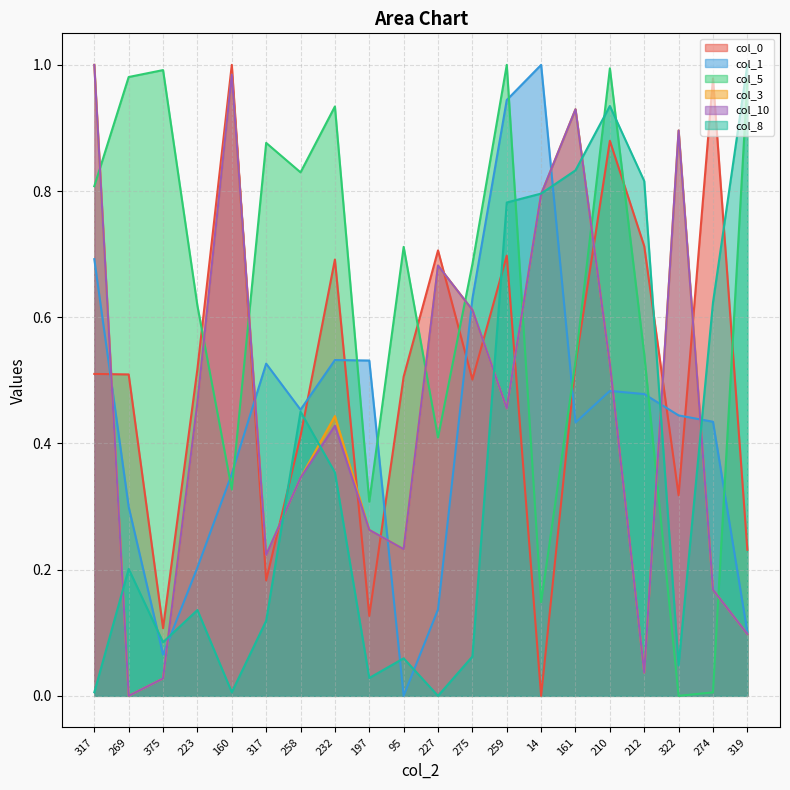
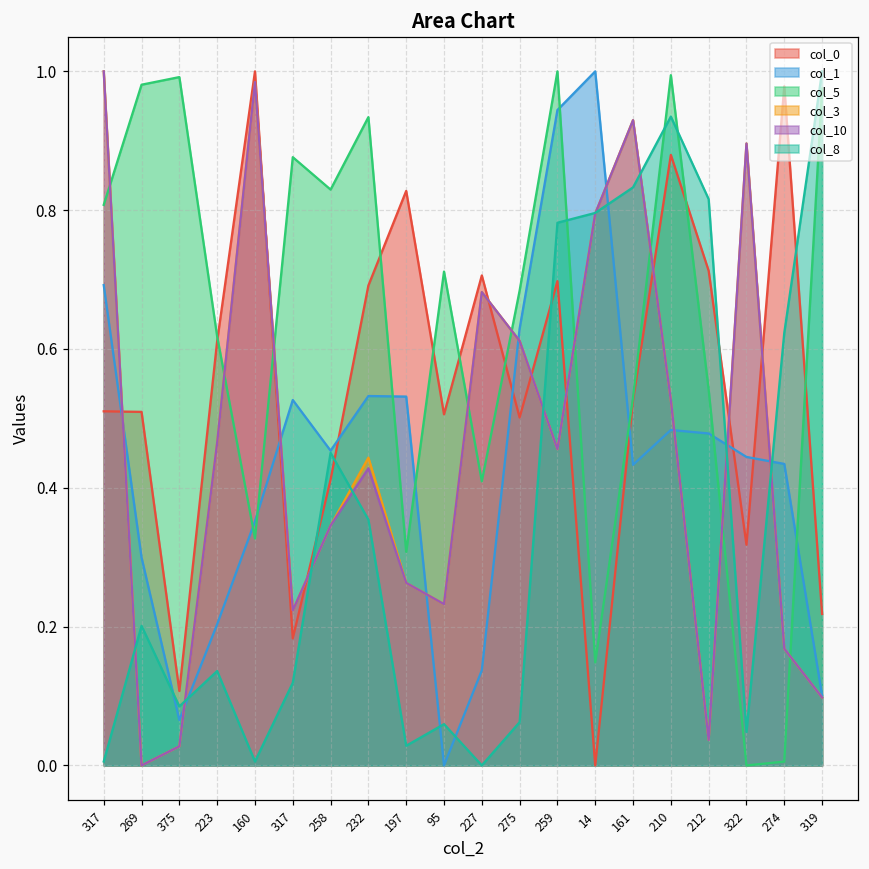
col_0, 223: 0.52 -> 0.61
col_0, 197: 0.13 -> 0.83
col_0, 319: 0.23 -> 0.22
